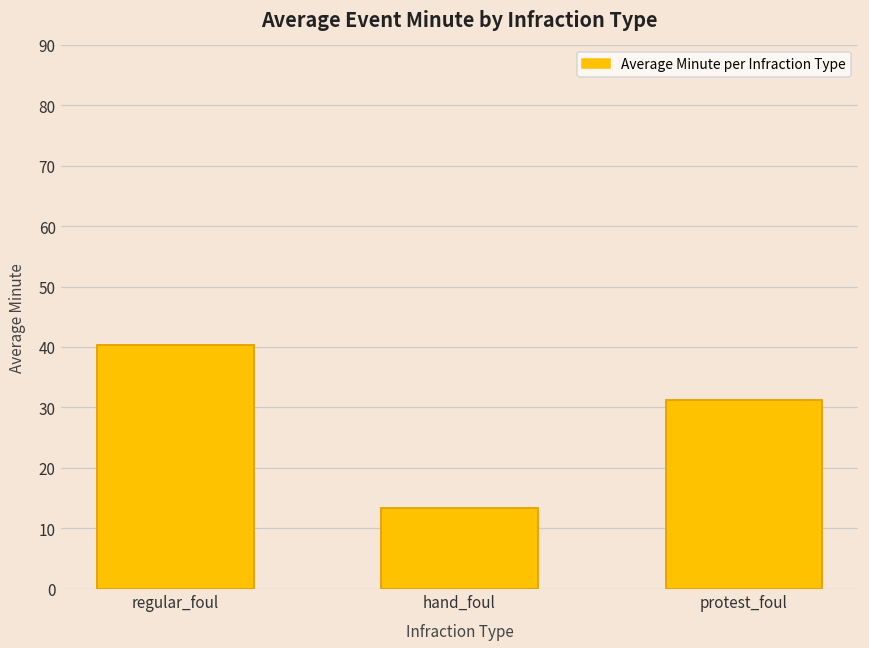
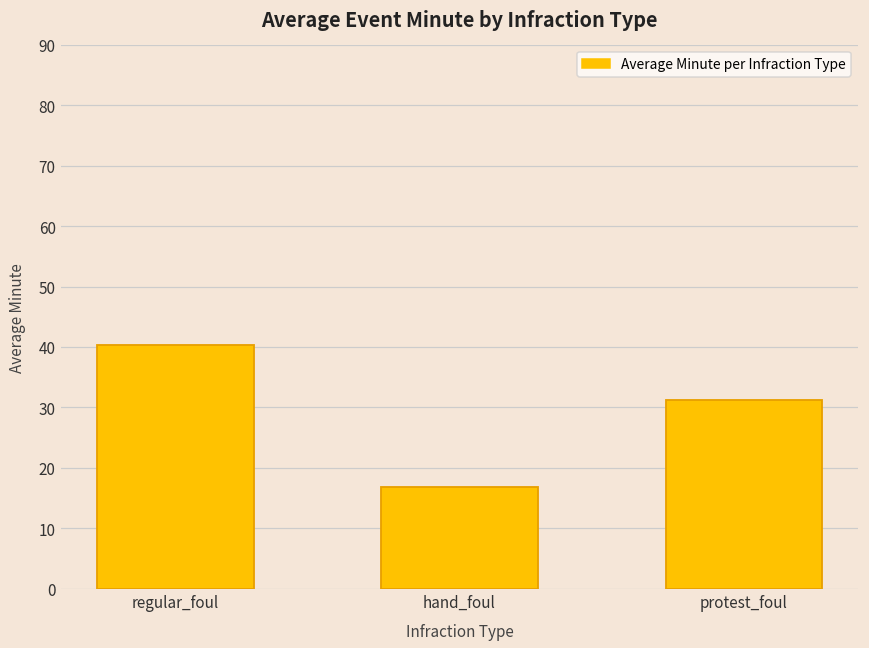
hand_foul: 13 -> 17
